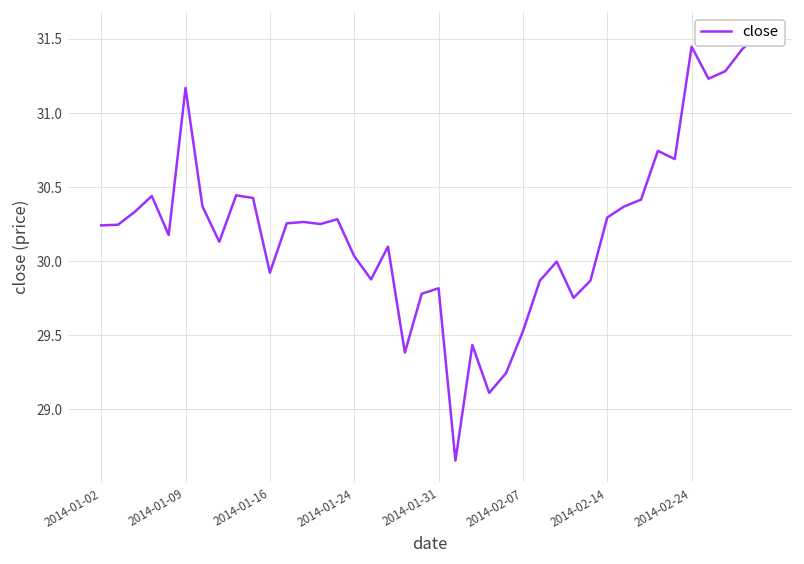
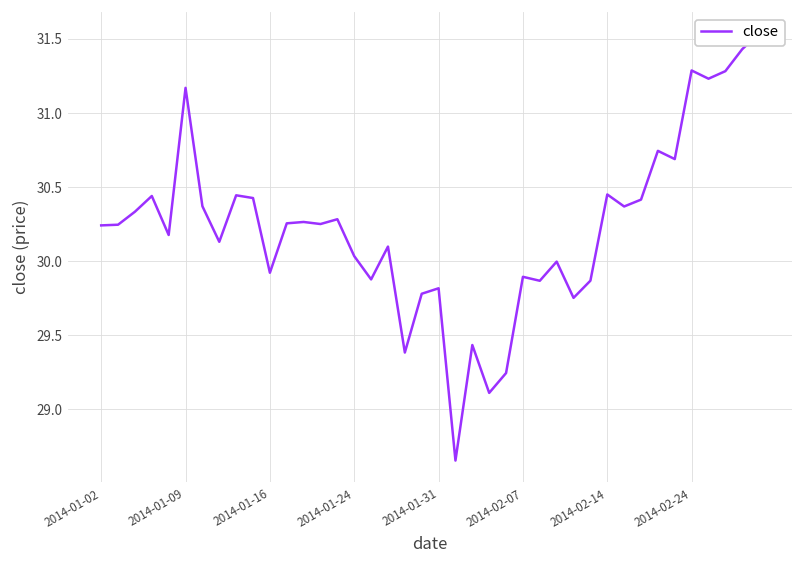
2014-02-07: 29.53 -> 29.89
2014-02-14: 30.29 -> 30.45
2014-02-24: 31.45 -> 31.29
